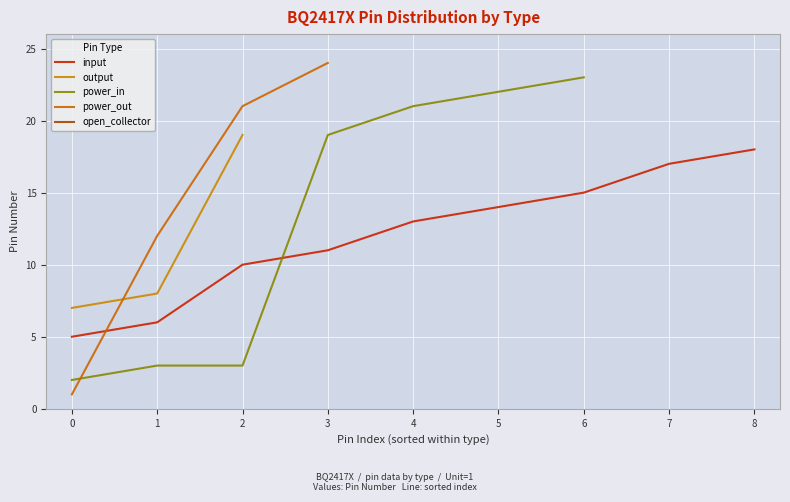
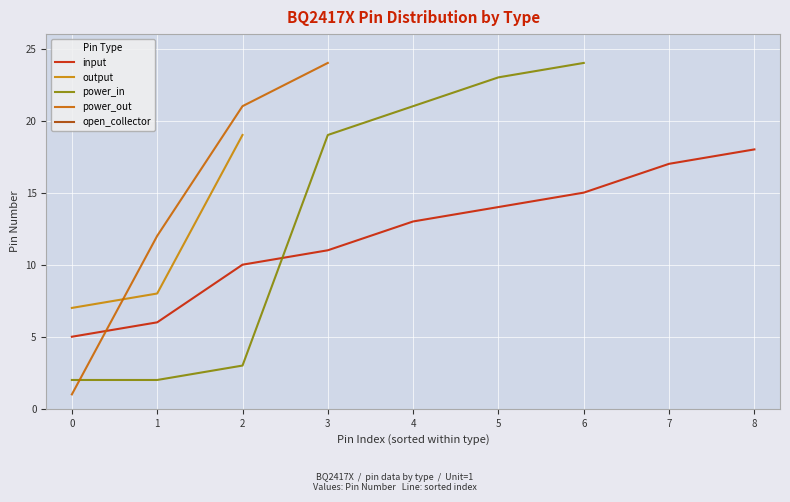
power_in, 1: 3 -> 2
power_in, 5: 22 -> 23
power_in, 6: 23 -> 24
